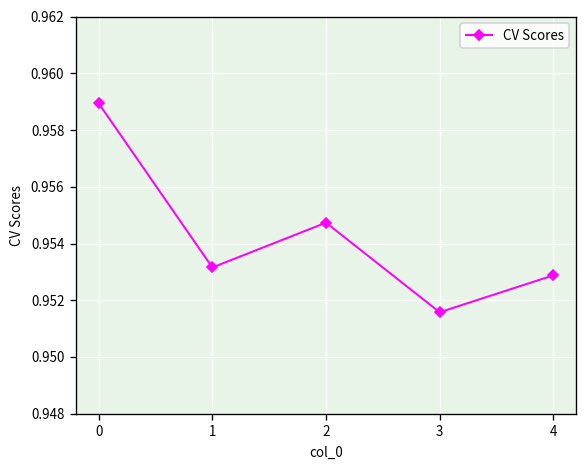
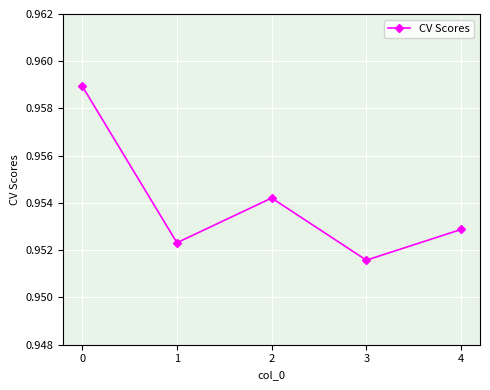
1: 0.9532 -> 0.9523
2: 0.9547 -> 0.9542
